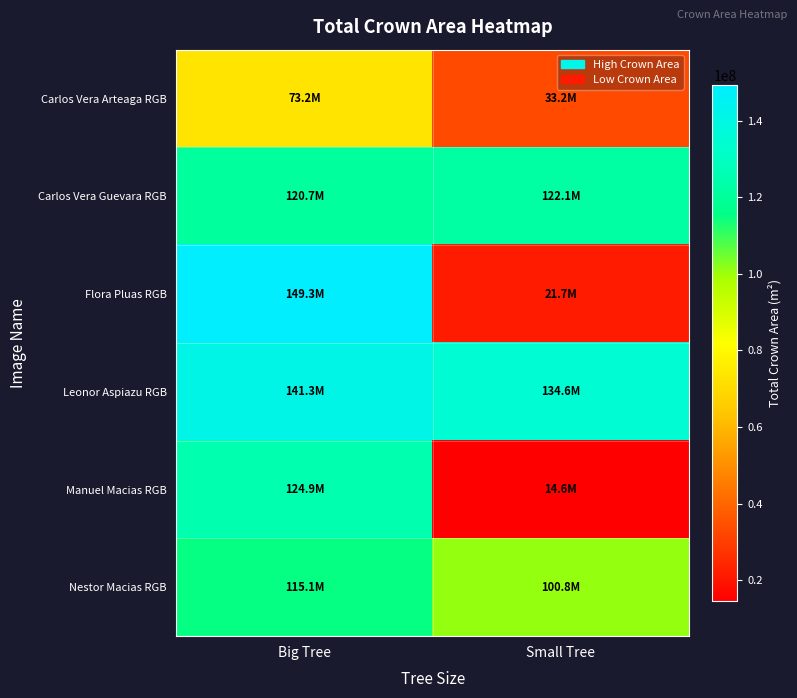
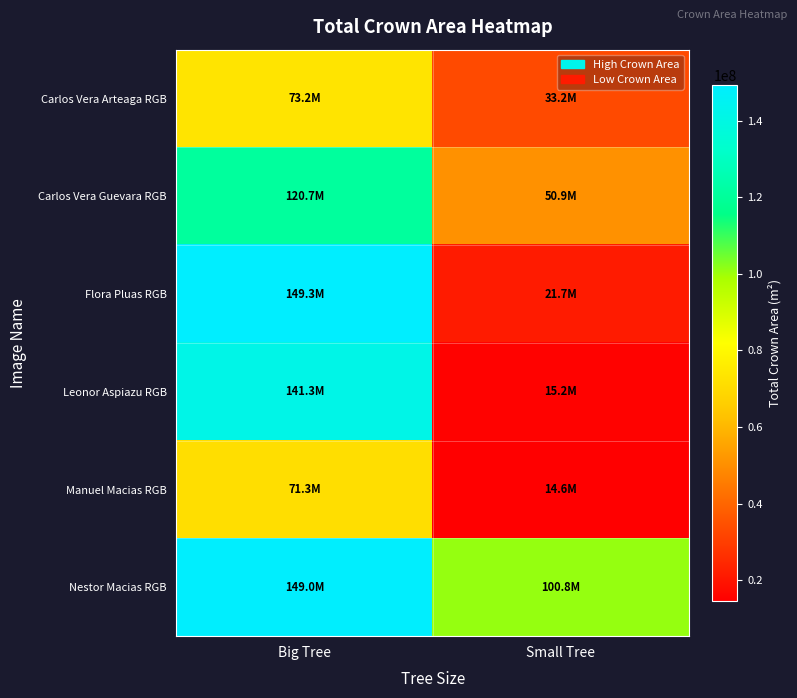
Carlos Vera Guevara RGB, Small Tree: 122.1M -> 50.9M
Leonor Aspiazu RGB, Small Tree: 134.6M -> 15.2M
Manuel Macias RGB, Big Tree: 124.9M -> 71.3M
Nestor Macias RGB, Big Tree: 115.1M -> 149.0M
